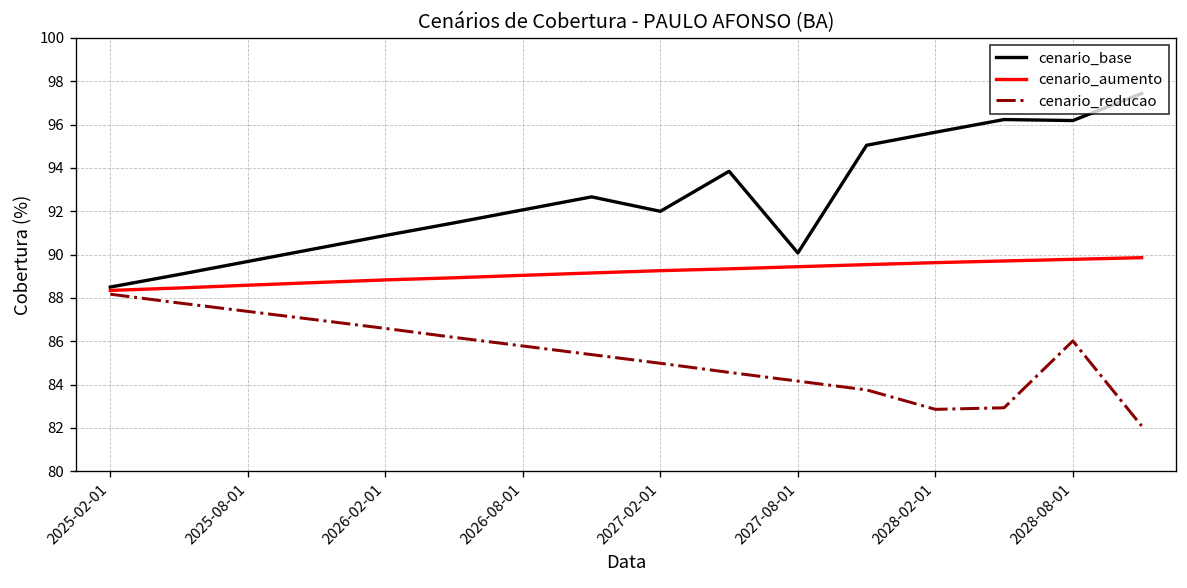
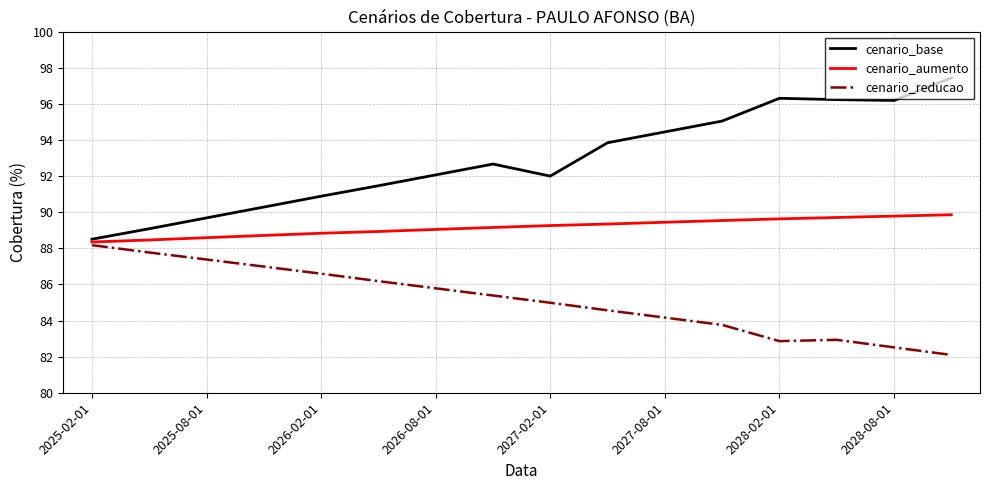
cenario_base, 2027-08-01: 90.1 -> 94.4
cenario_base, 2028-02-01: 95.6 -> 96.3
cenario_reducao, 2028-08-01: 86.0 -> 82.5
